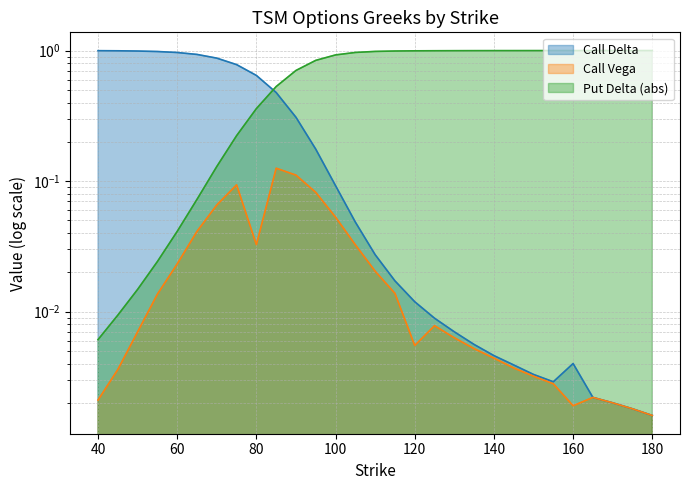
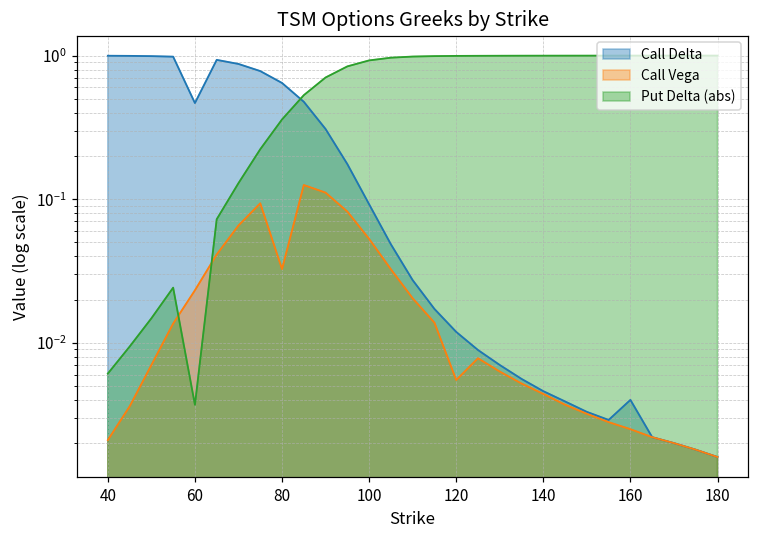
Call Delta, 60: 1.0 -> 0.47
Put Delta (abs), 60: 0.041 -> 0.0037
Call Vega, 160: 0.0019 -> 0.0025
